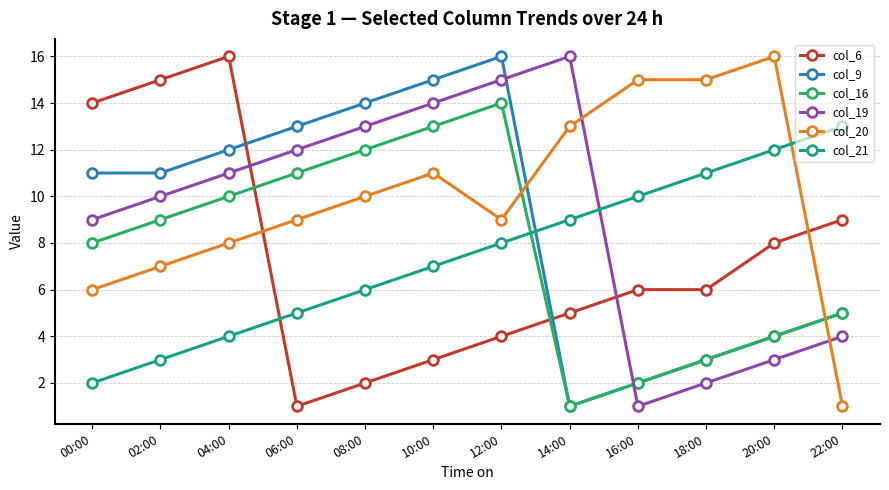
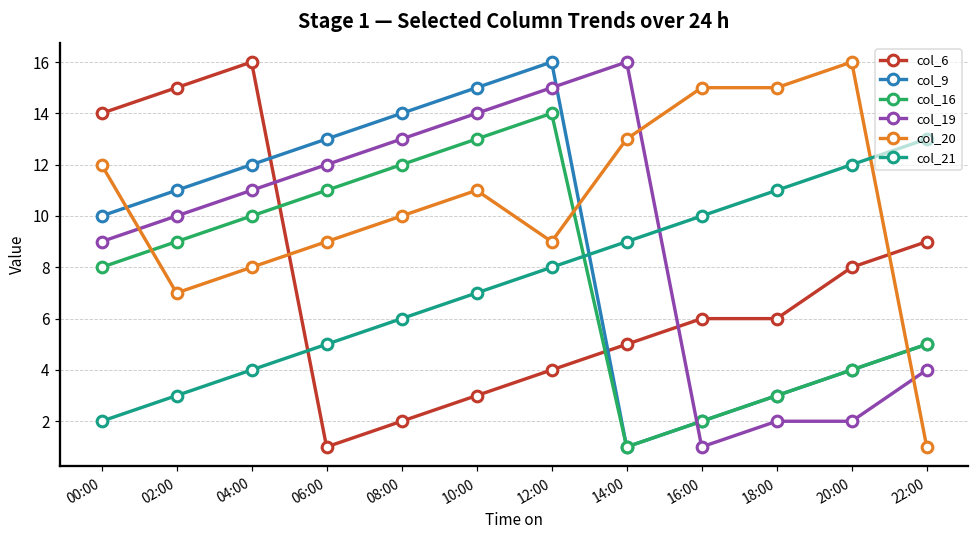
col_9, 00:00: 11 -> 10
col_20, 00:00: 6 -> 12
col_19, 20:00: 3 -> 2
